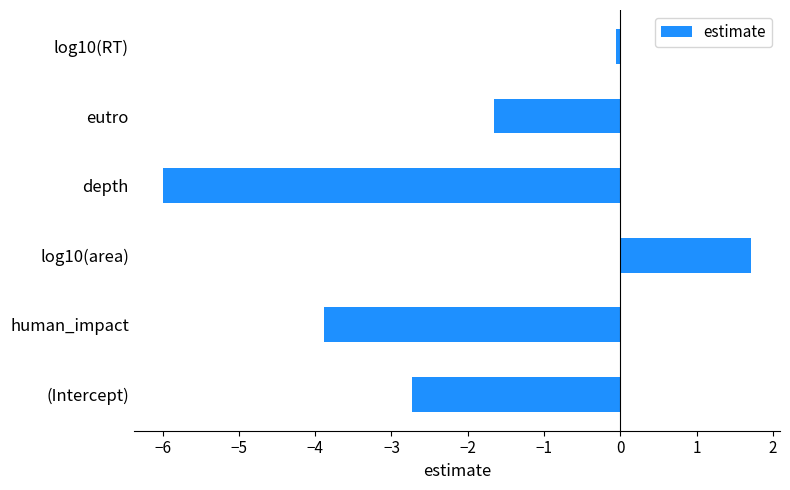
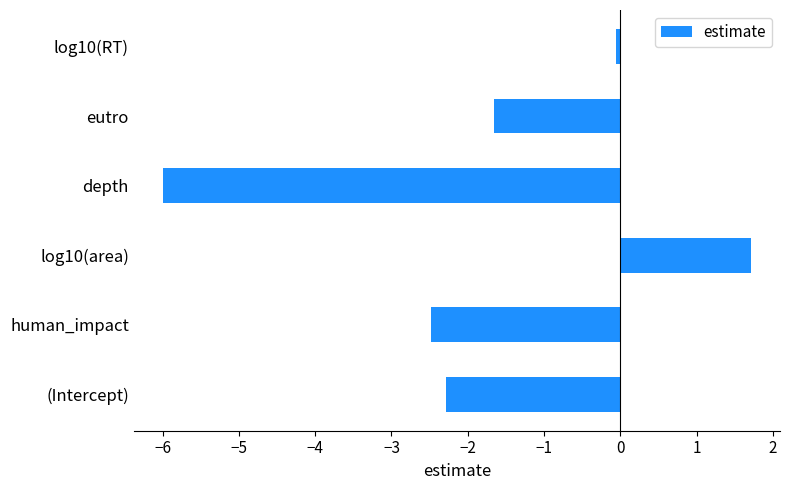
human_impact: -3.9 -> -2.5
(Intercept): -2.7 -> -2.3
